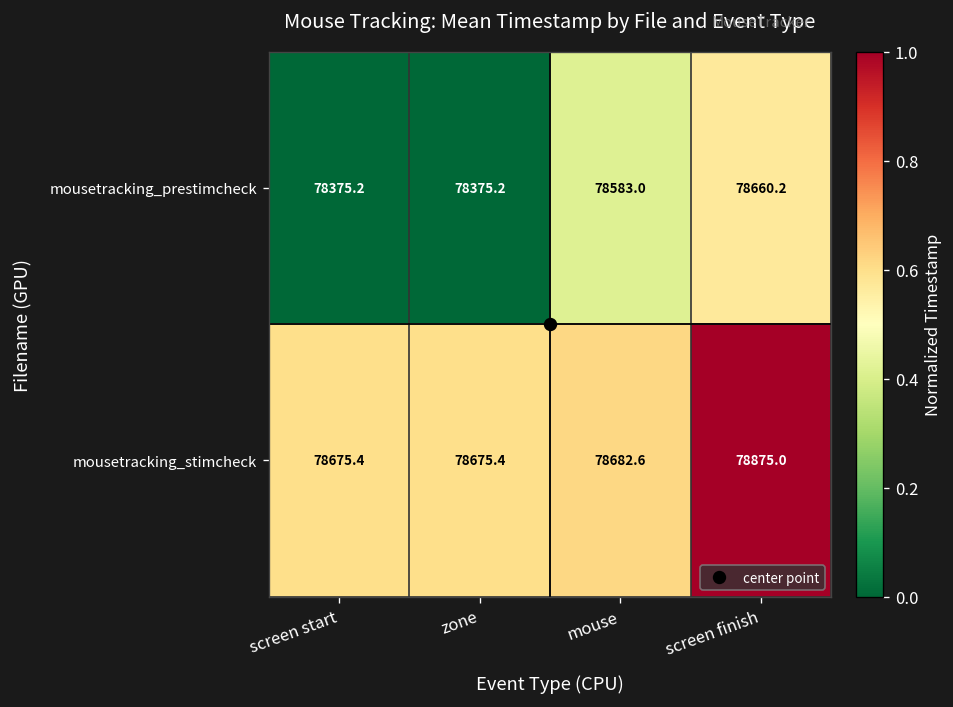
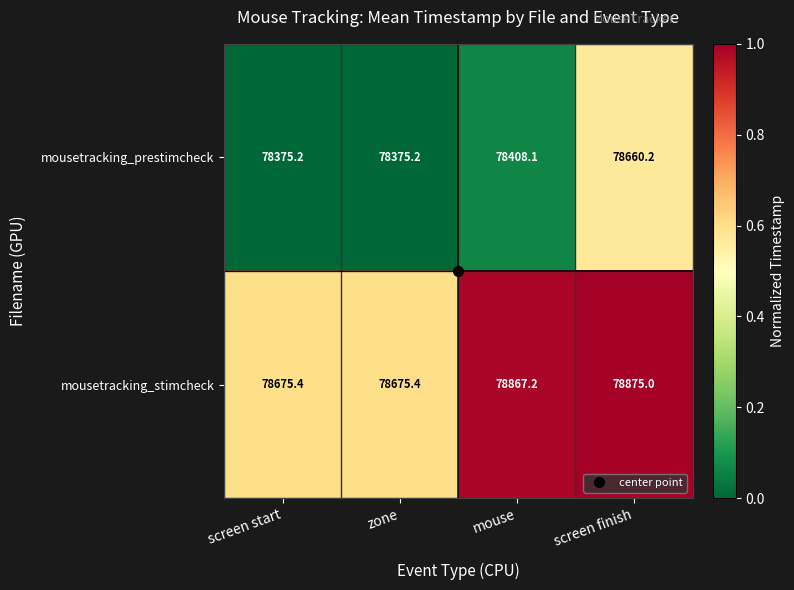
mousetracking_prestimcheck, mouse: 78583.0 -> 78408.1
mousetracking_stimcheck, mouse: 78682.6 -> 78867.2
